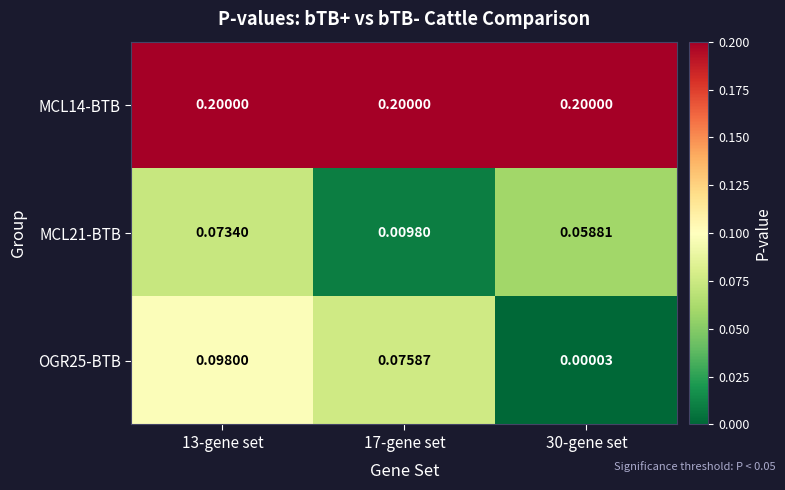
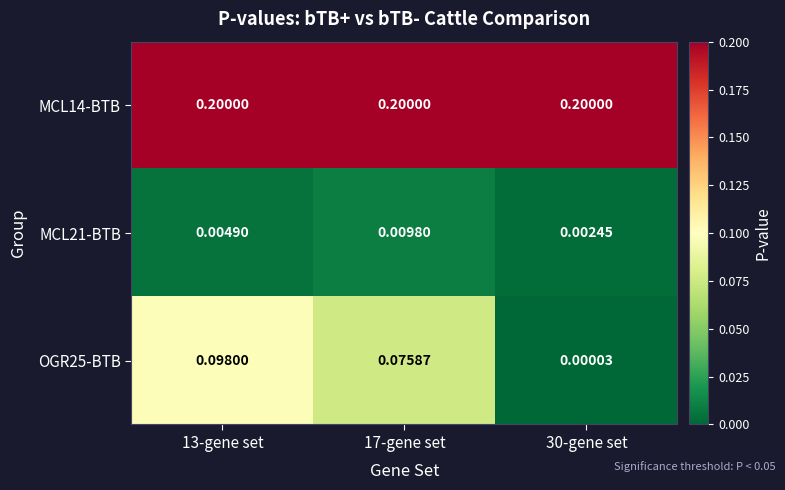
MCL21-BTB, 13-gene set: 0.07340 -> 0.00490
MCL21-BTB, 30-gene set: 0.05881 -> 0.00245
